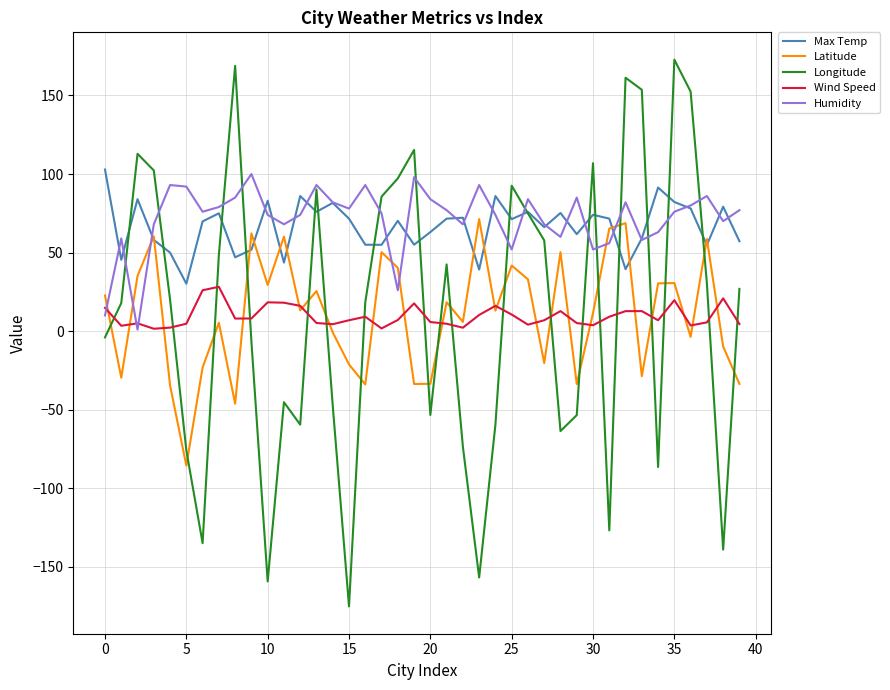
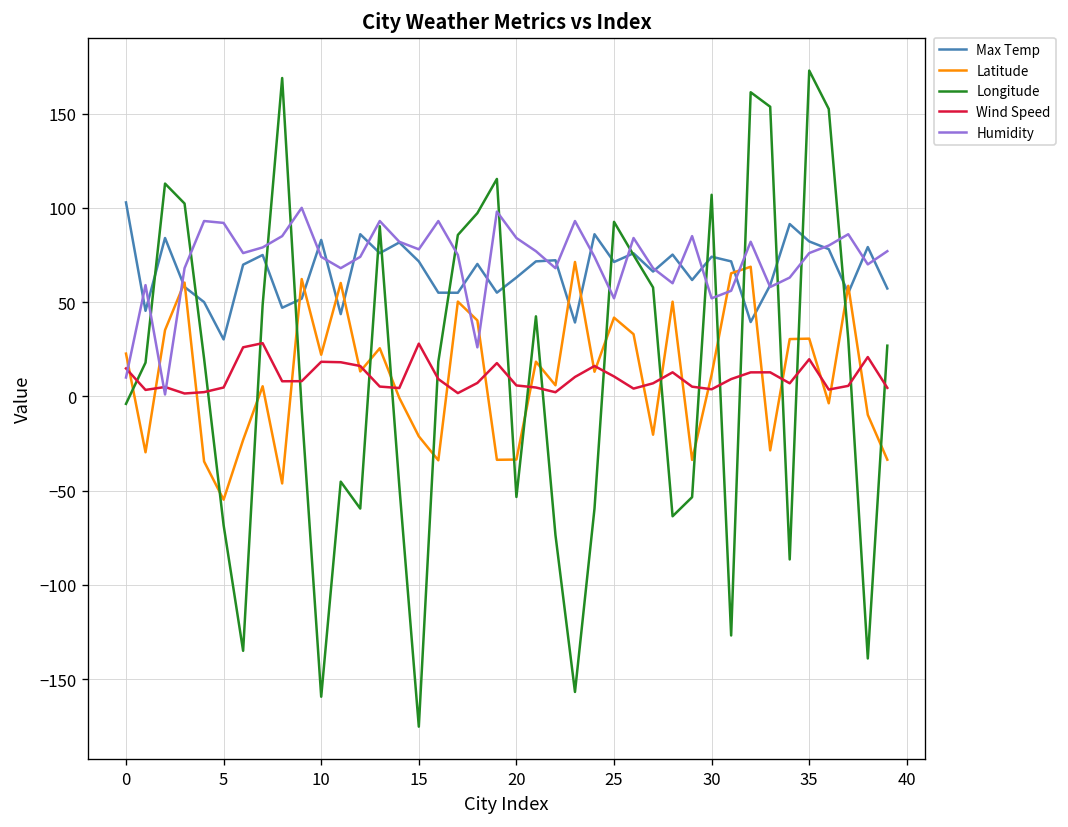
Latitude, 5: -86 -> -55
Longitude, 5: -76 -> -68
Latitude, 10: 29 -> 22
Wind Speed, 15: 7 -> 28
